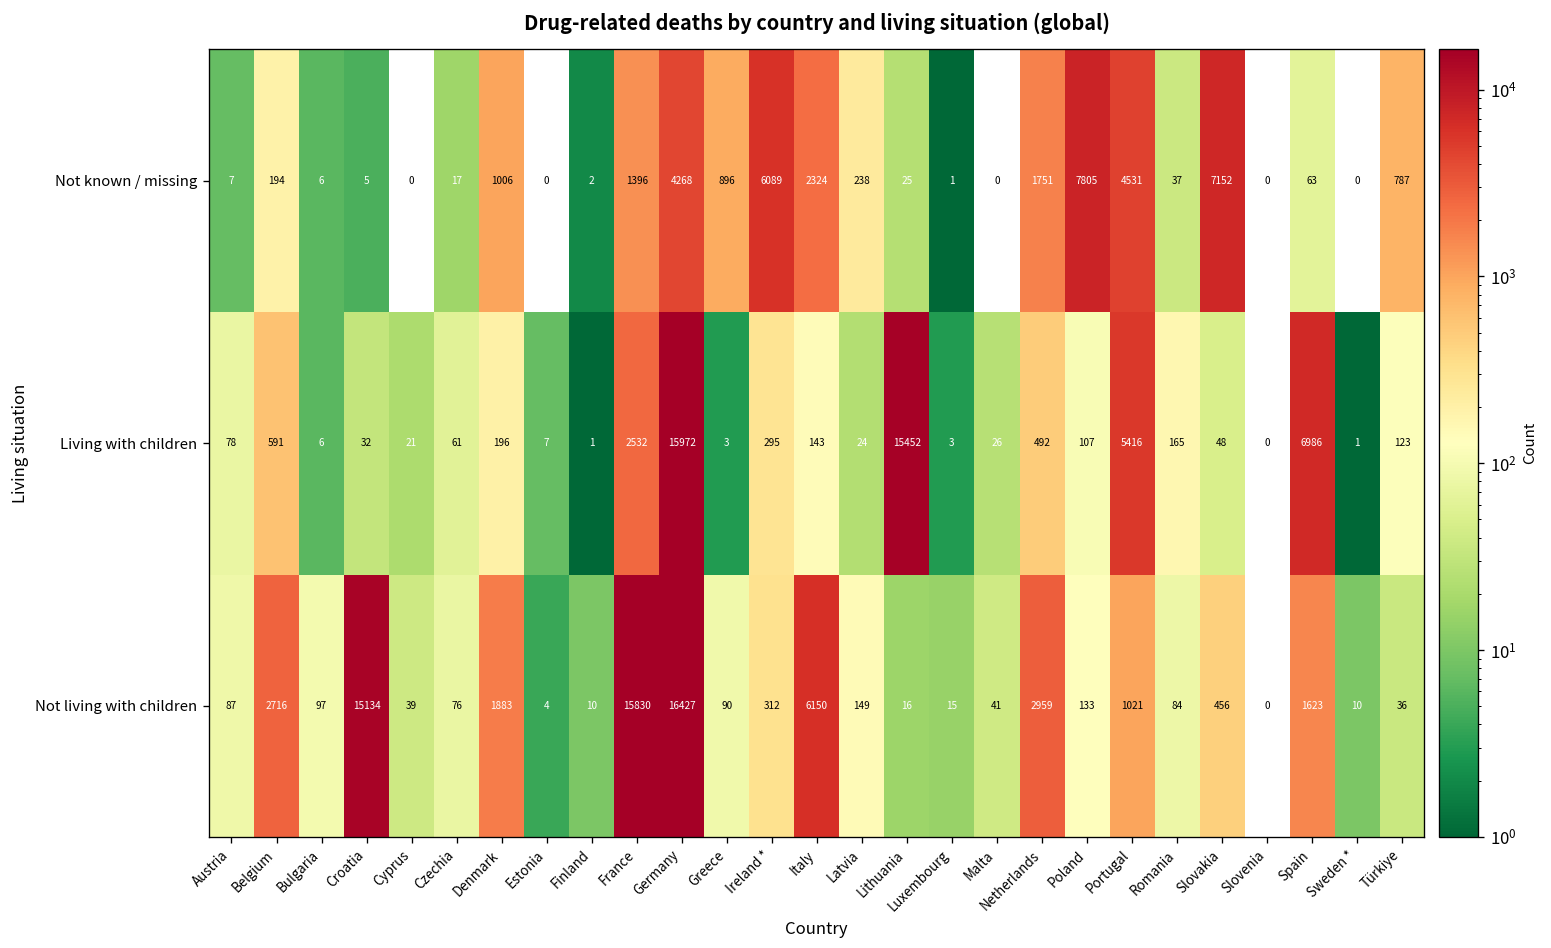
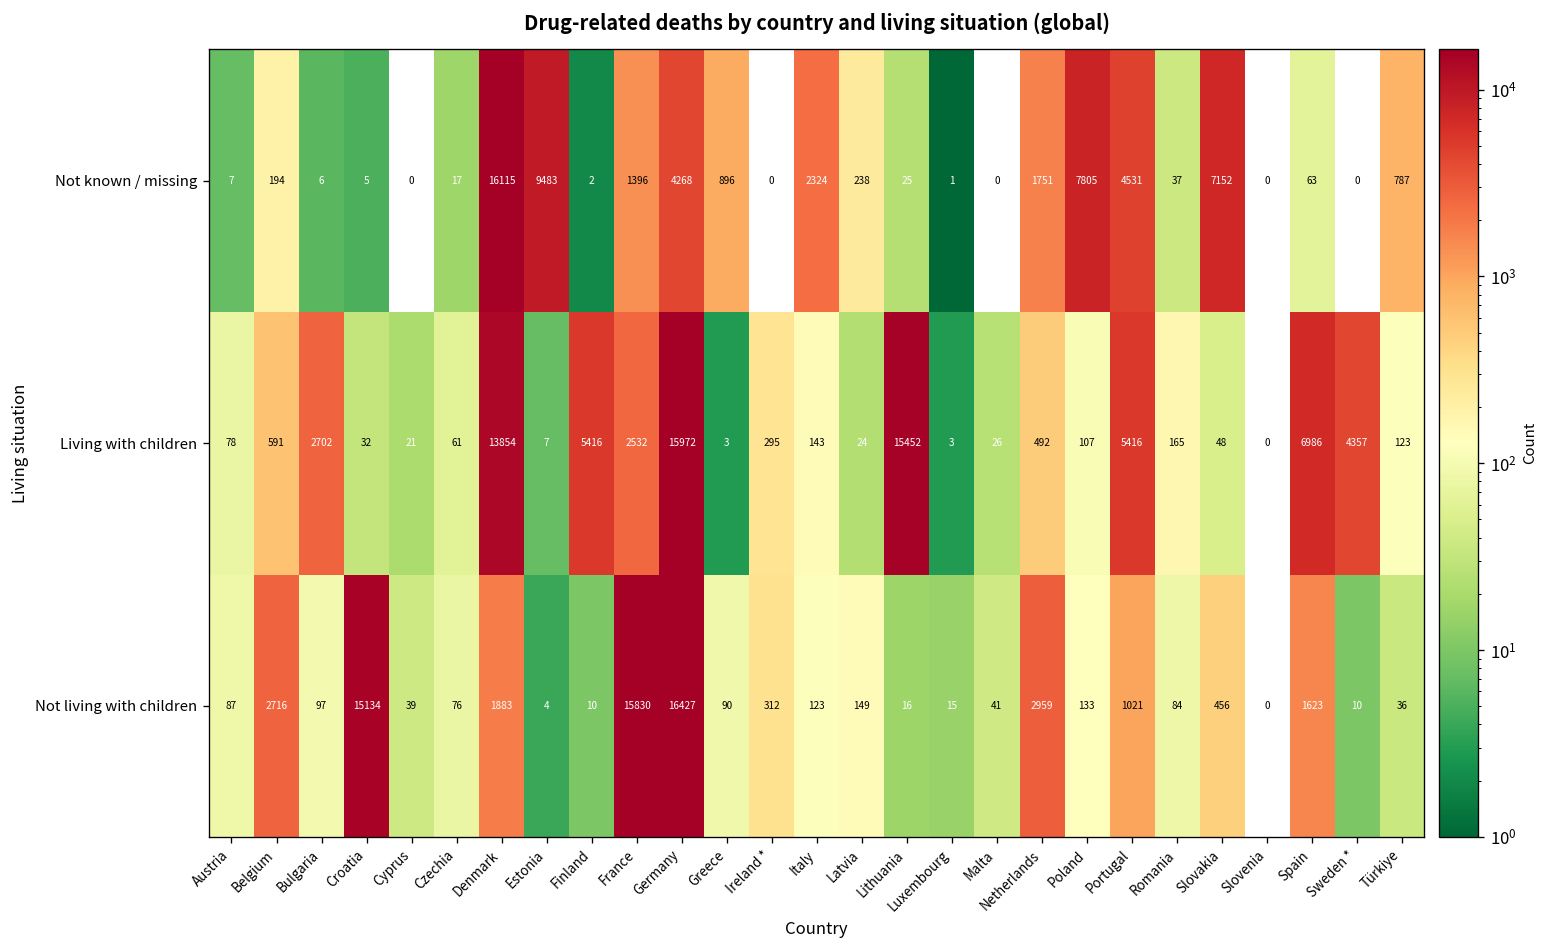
Not known / missing, Denmark: 1006 -> 16115
Not known / missing, Estonia: 0 -> 9483
Not known / missing, Ireland *: 6089 -> 0
Living with children, Bulgaria: 6 -> 2702
Living with children, Denmark: 196 -> 13854
Living with children, Finland: 1 -> 5416
Living with children, Sweden *: 1 -> 4357
Not living with children, Italy: 6150 -> 123
